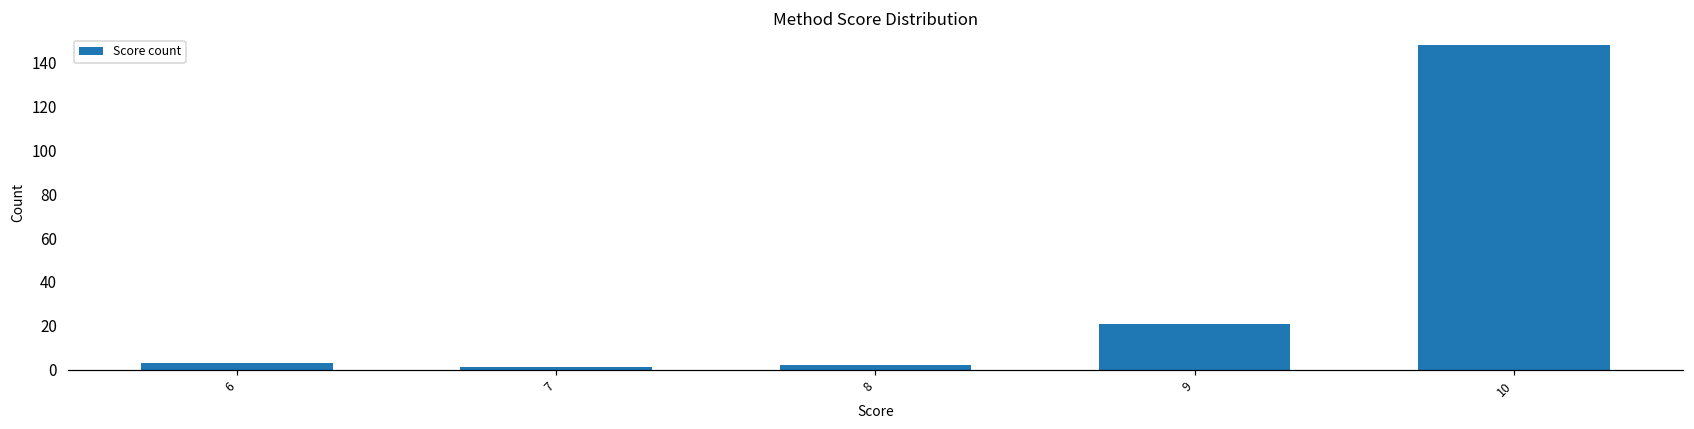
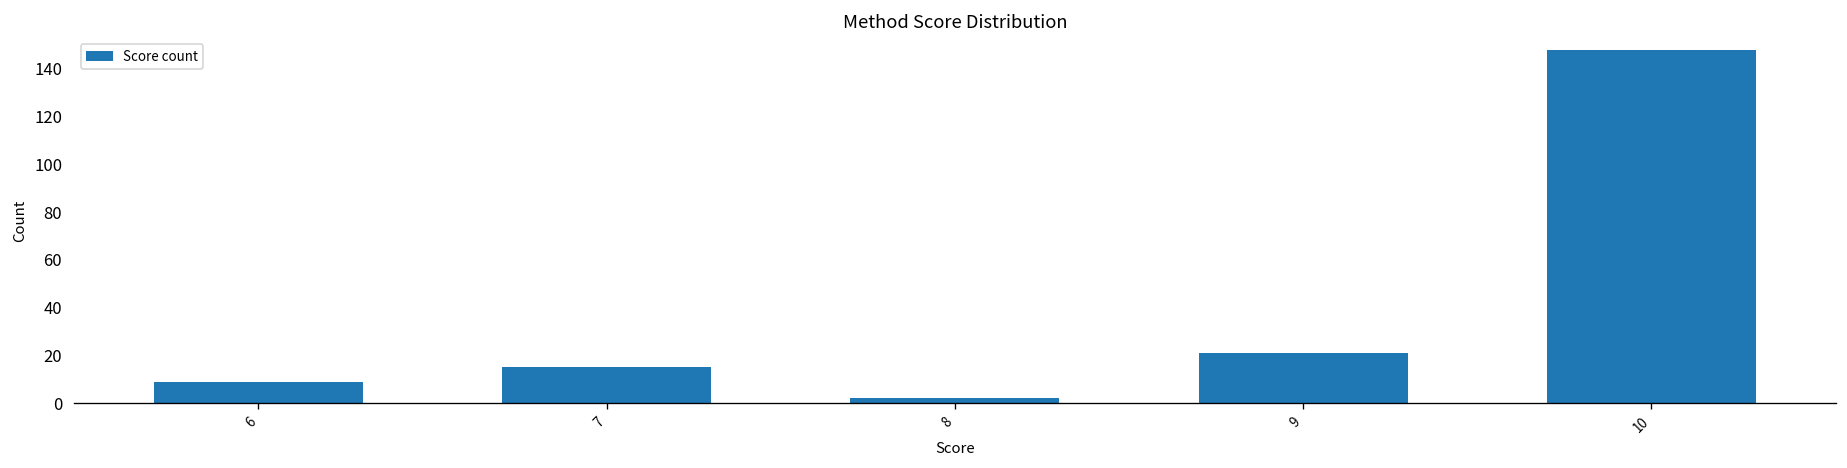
6: 3 -> 9
7: 1 -> 15
